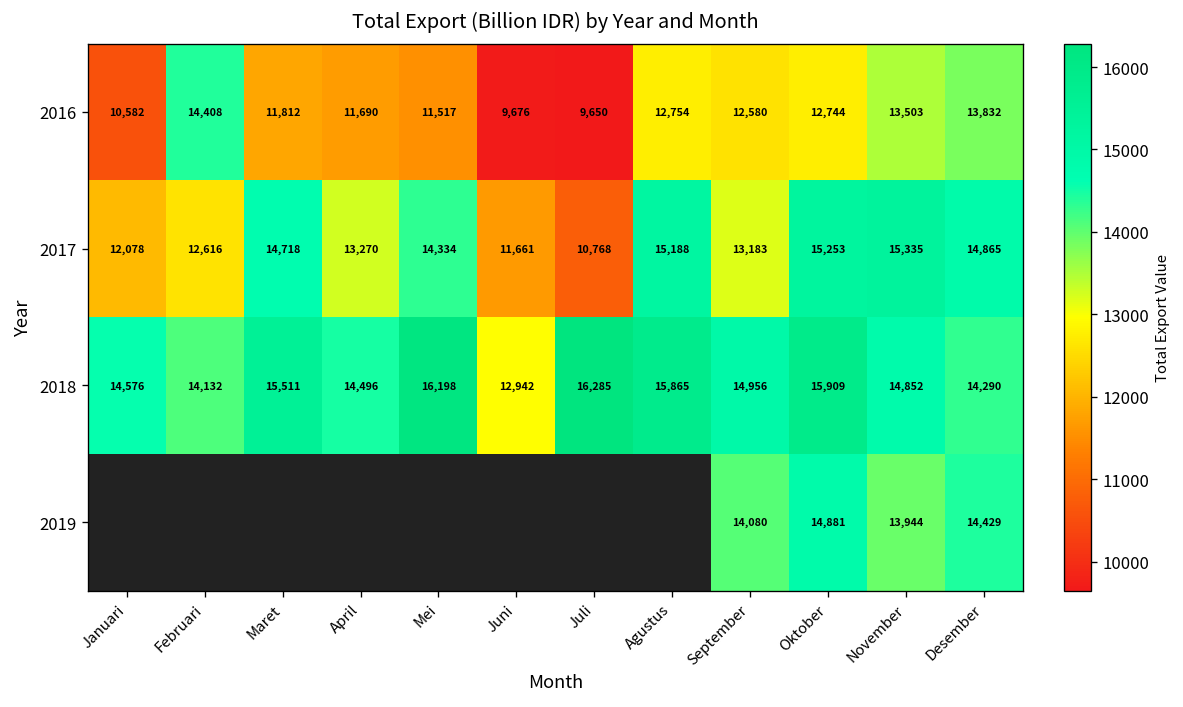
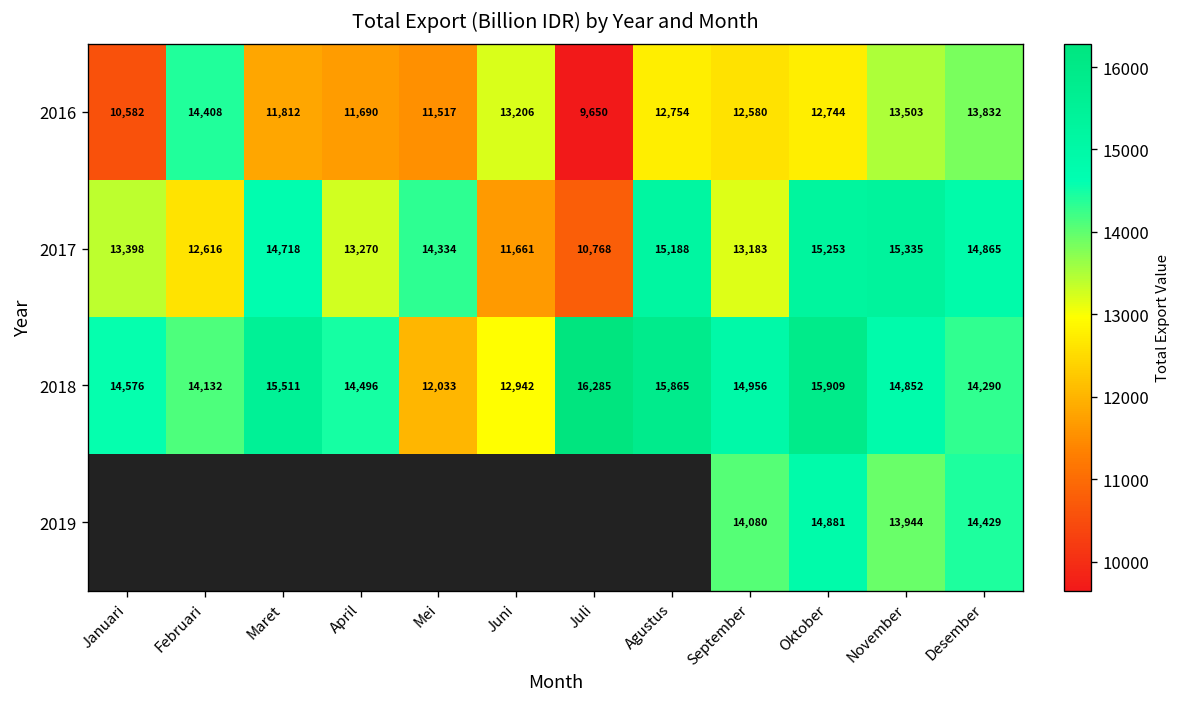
2016, Juni: 9,676 -> 13,206
2017, Januari: 12,078 -> 13,398
2018, Mei: 16,198 -> 12,033
